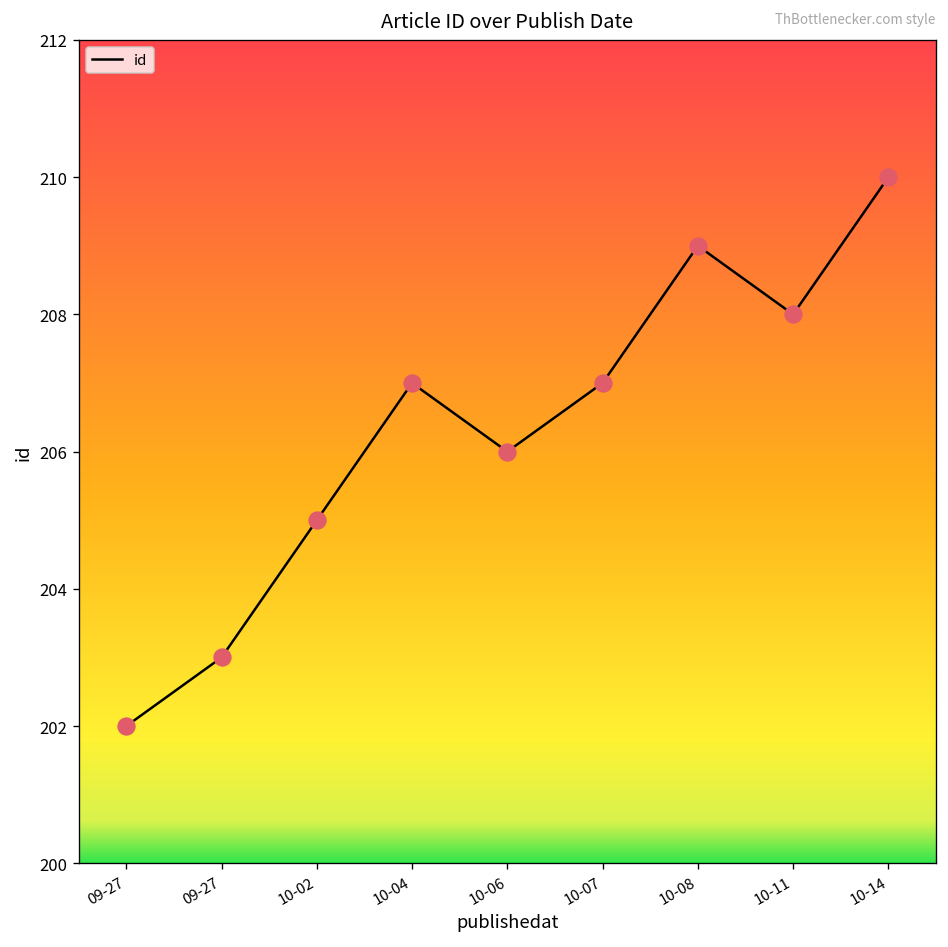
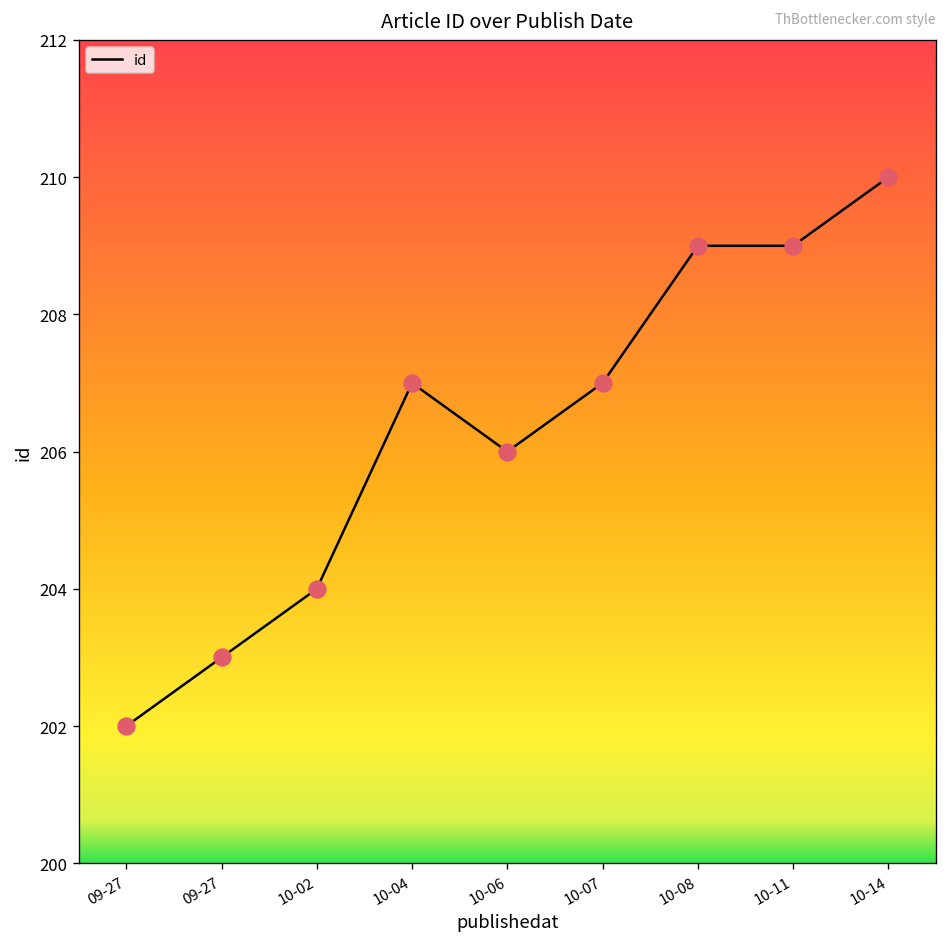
10-02: 205 -> 204
10-11: 208 -> 209
